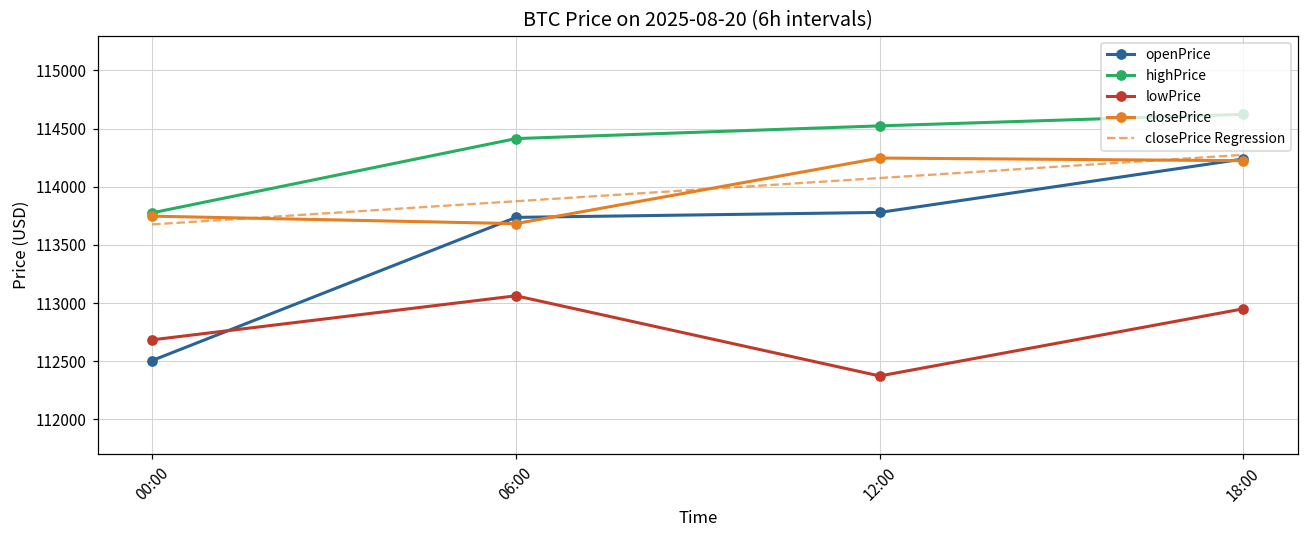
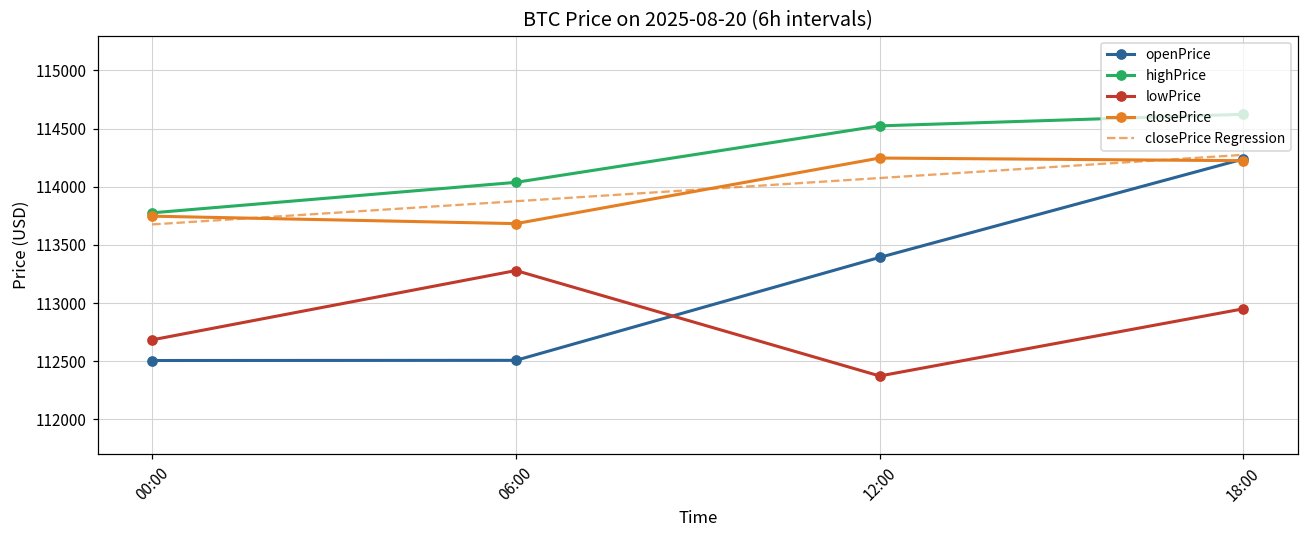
openPrice, 06:00: 113740 -> 112510
highPrice, 06:00: 114410 -> 114040
lowPrice, 06:00: 113060 -> 113280
openPrice, 12:00: 113780 -> 113390
